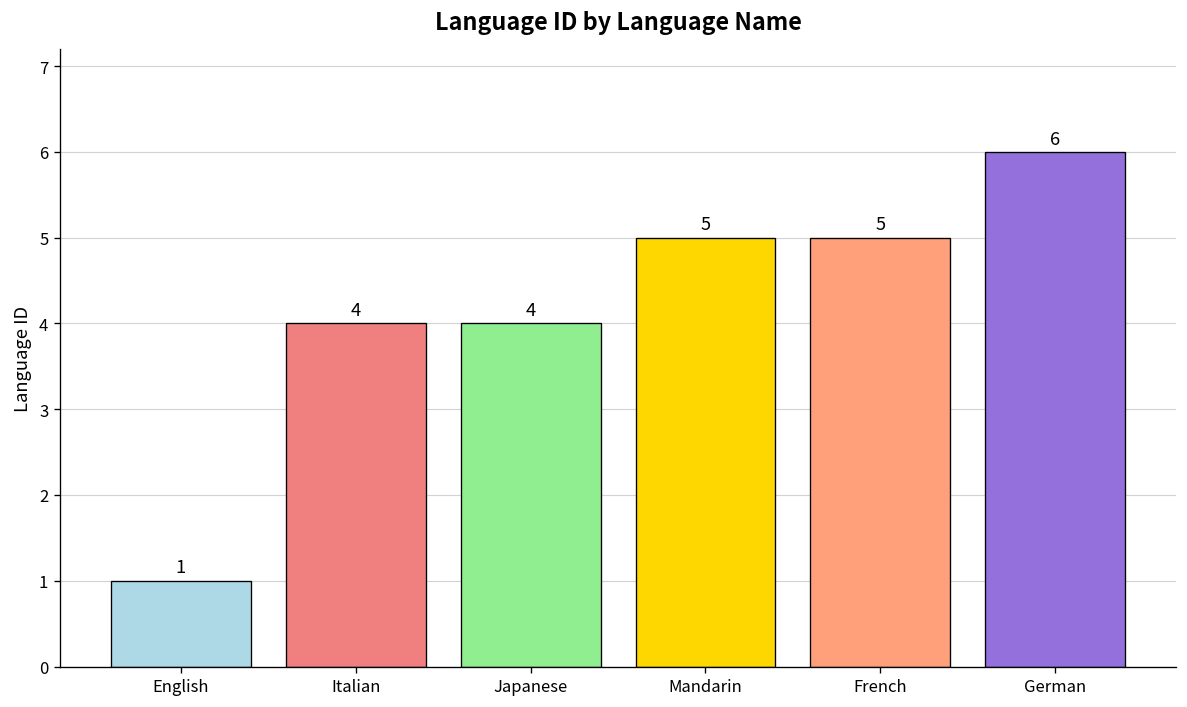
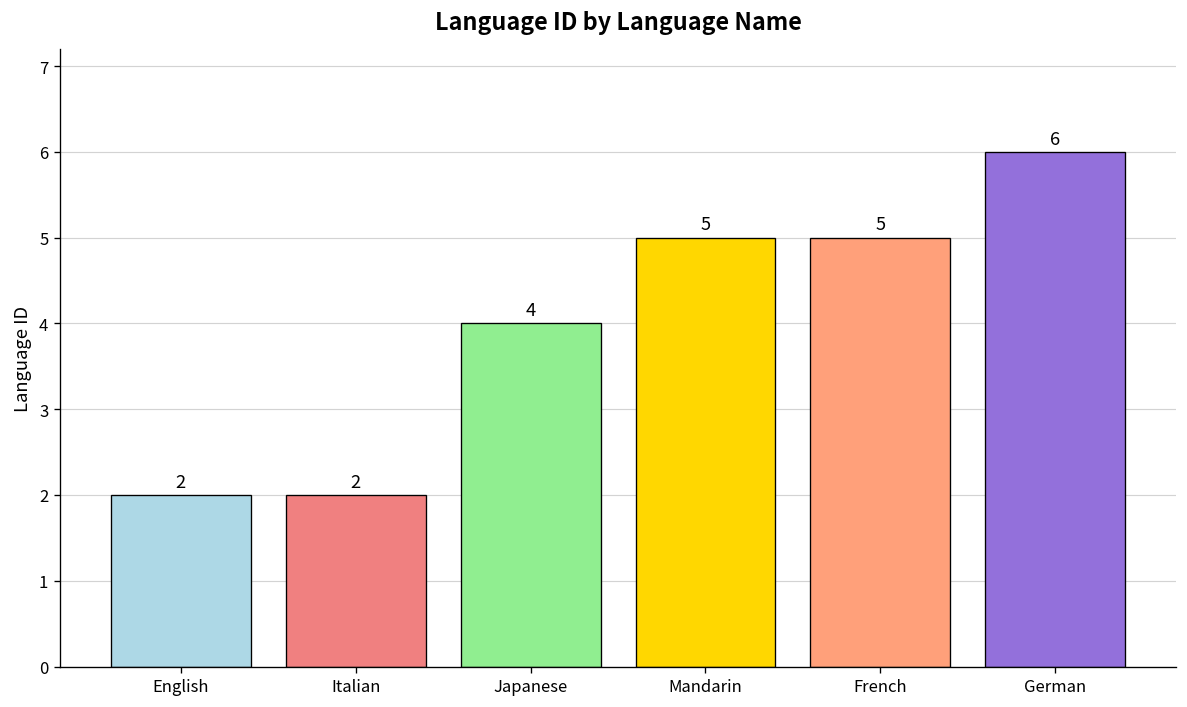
English: 1 -> 2
Italian: 4 -> 2
